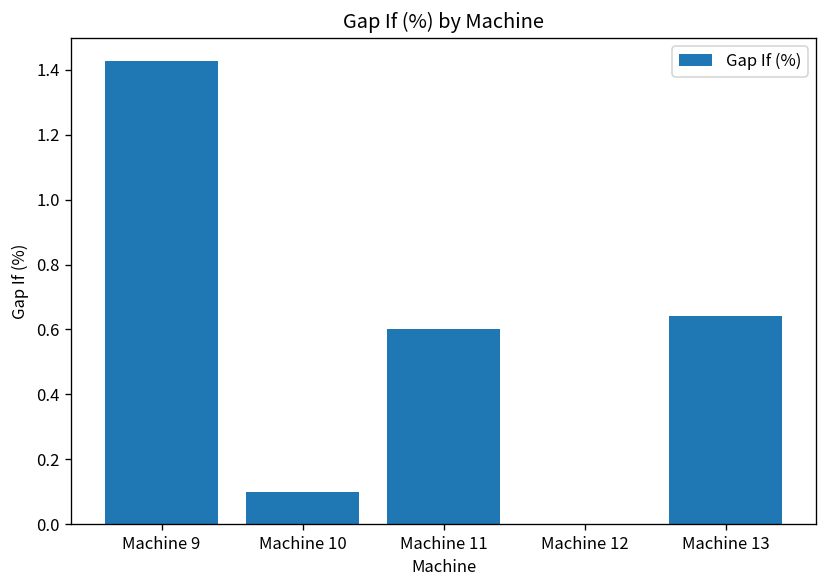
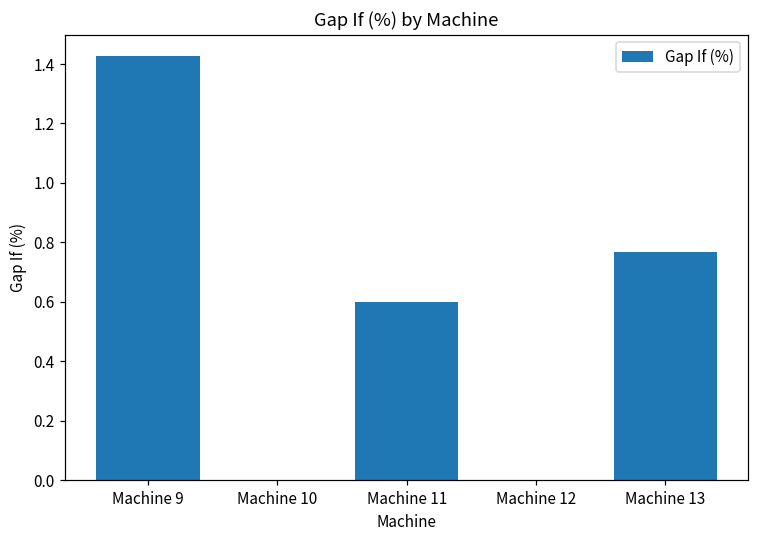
Machine 10: 0.1 -> 0.0
Machine 13: 0.64 -> 0.77
